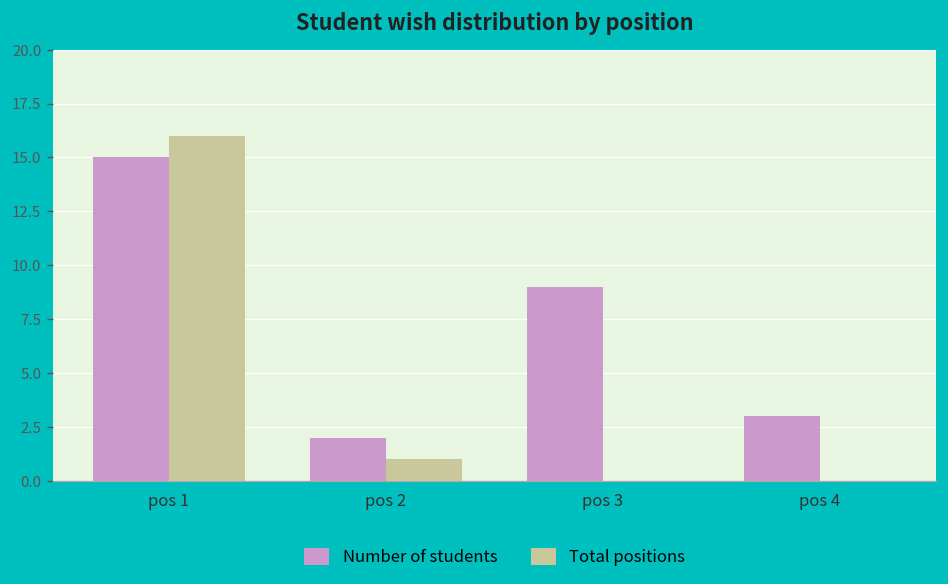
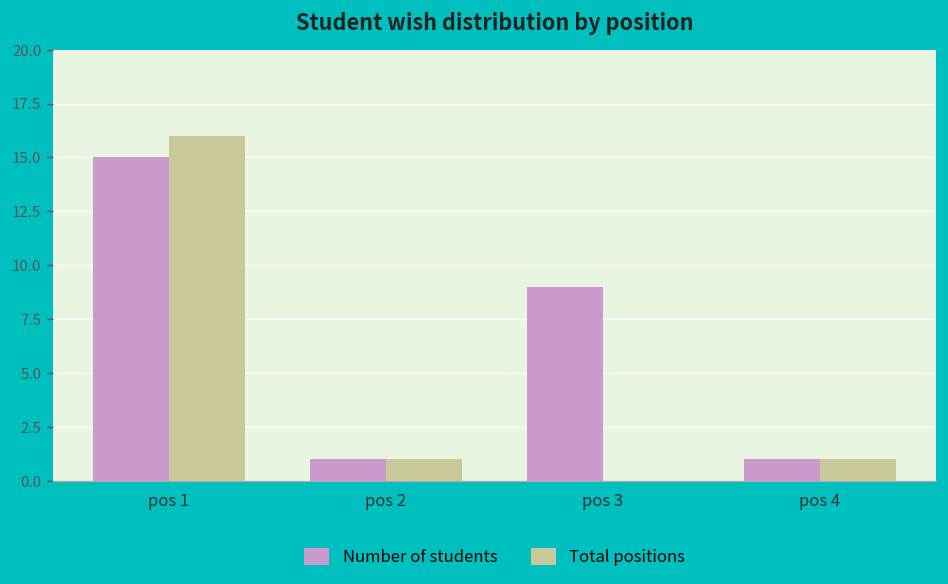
Number of students, pos 2: 2 -> 1
Number of students, pos 4: 3 -> 1
Total positions, pos 4: 0 -> 1
